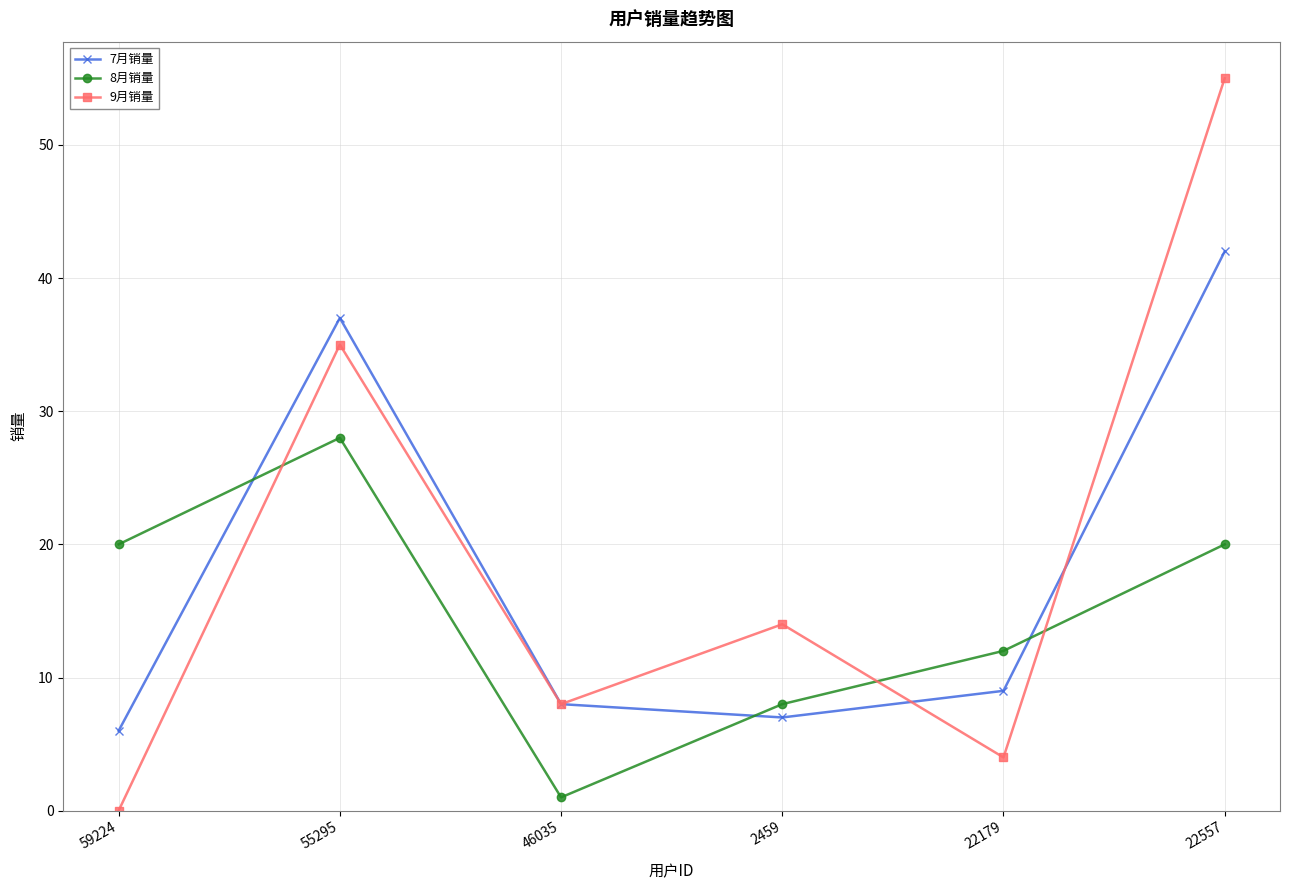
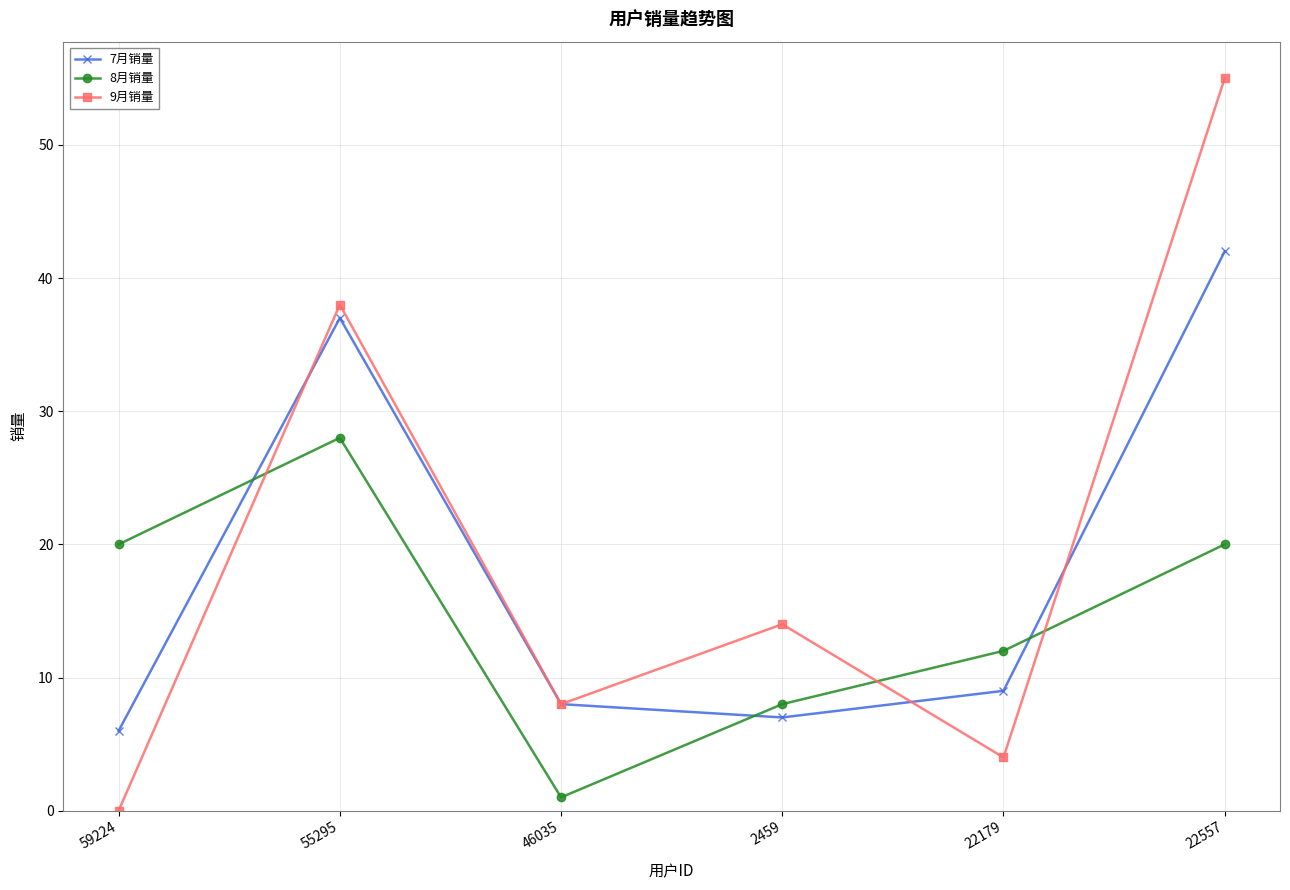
9月销量, 55295: 35 -> 38
